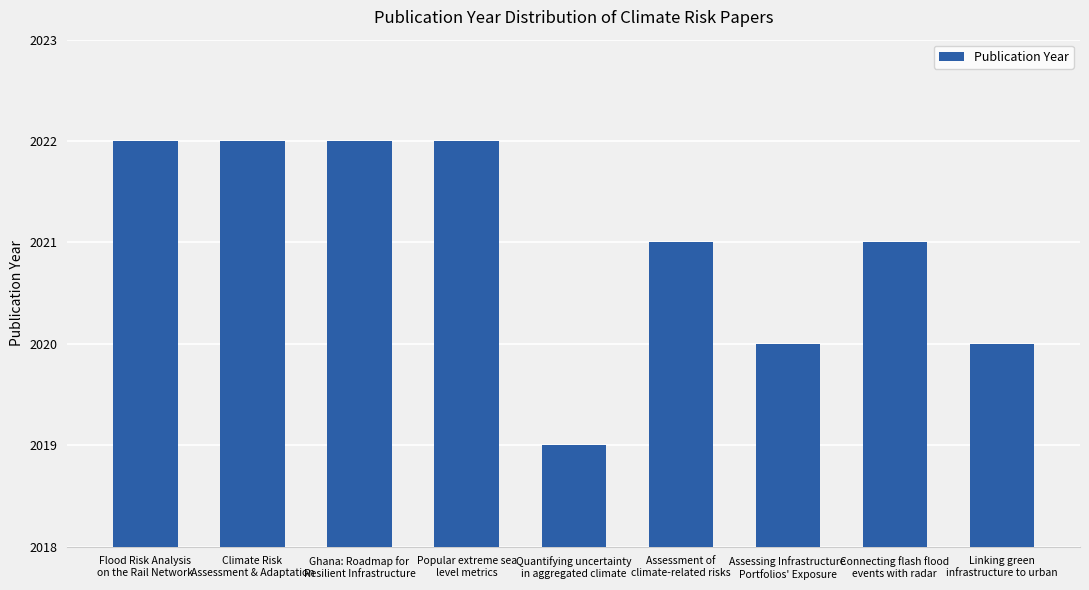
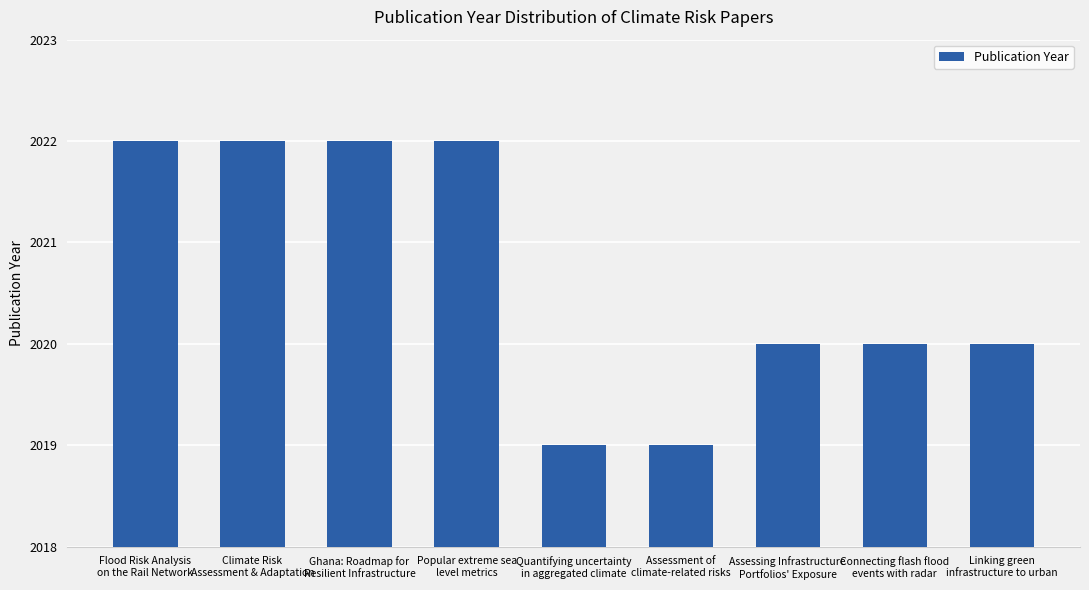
Assessment of climate-related risks: 2021 -> 2019
Connecting flash flood events with radar: 2021 -> 2020
